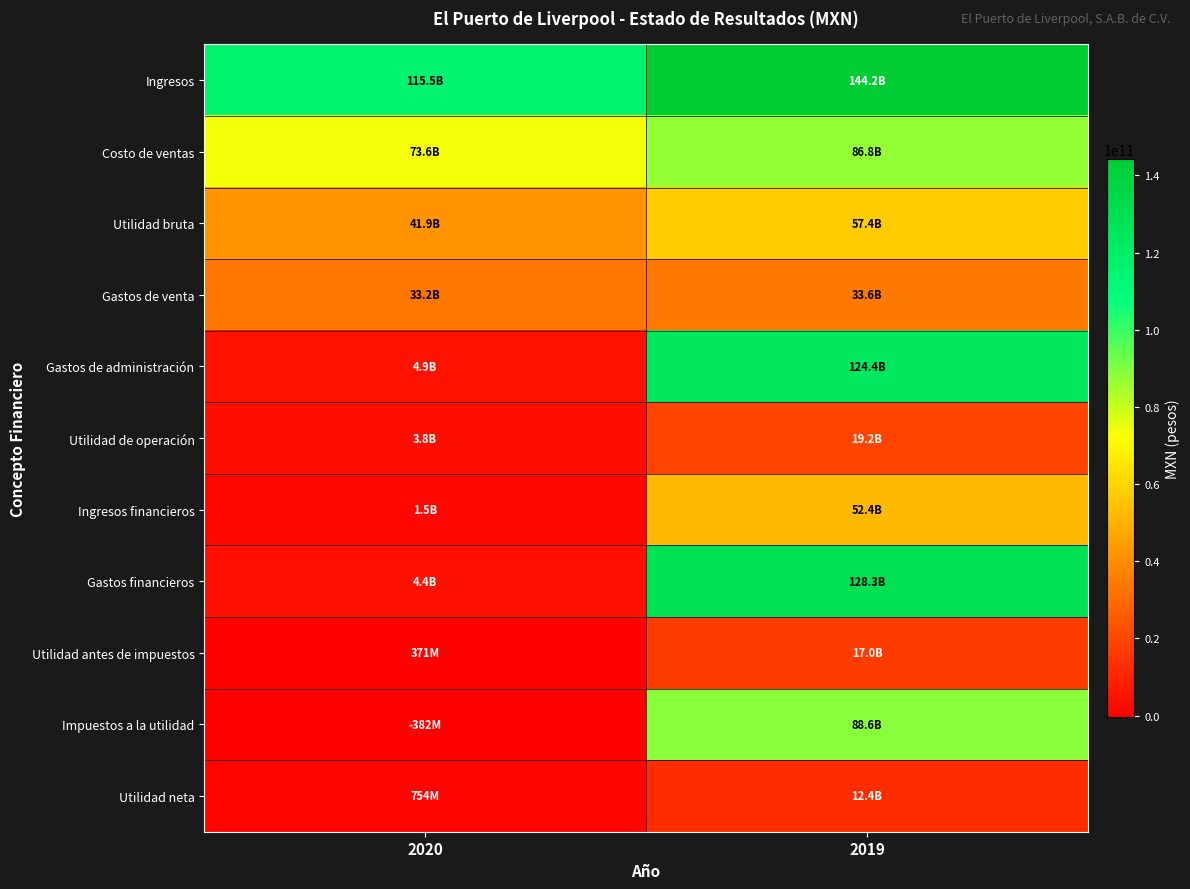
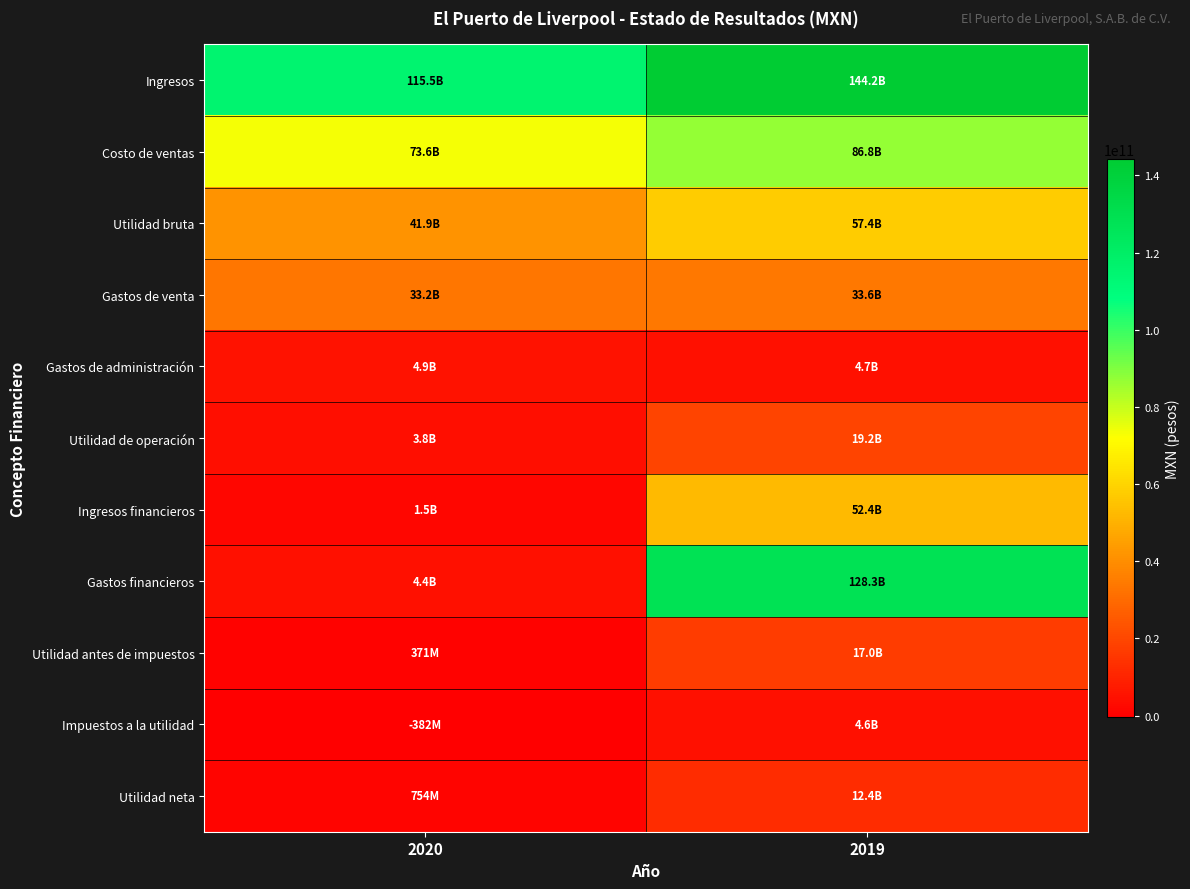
Gastos de administración, 2019: 124.4B -> 4.7B
Impuestos a la utilidad, 2019: 88.6B -> 4.6B
